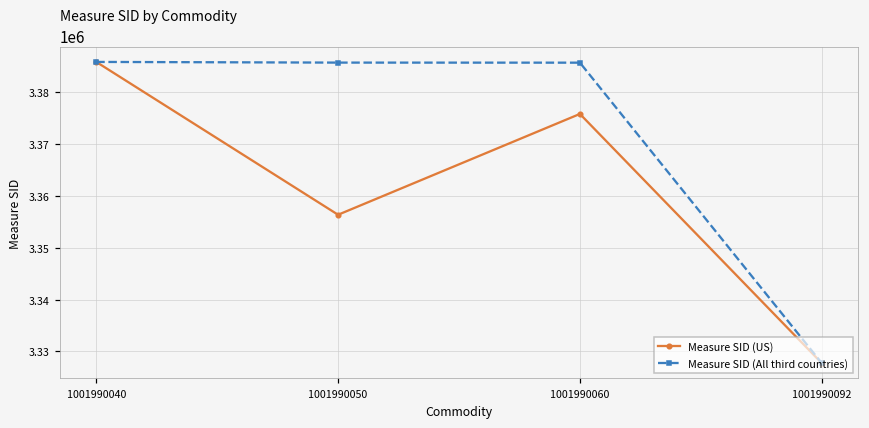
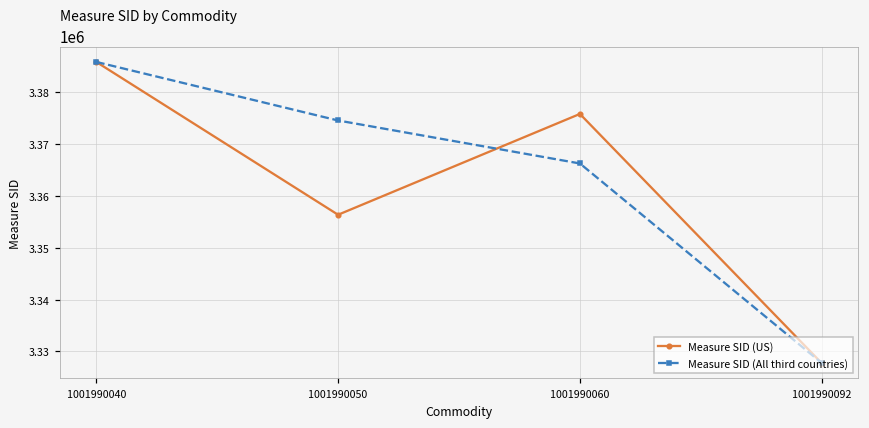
Measure SID (All third countries), 1001990050: 3386000 -> 3375000
Measure SID (All third countries), 1001990060: 3386000 -> 3366000
